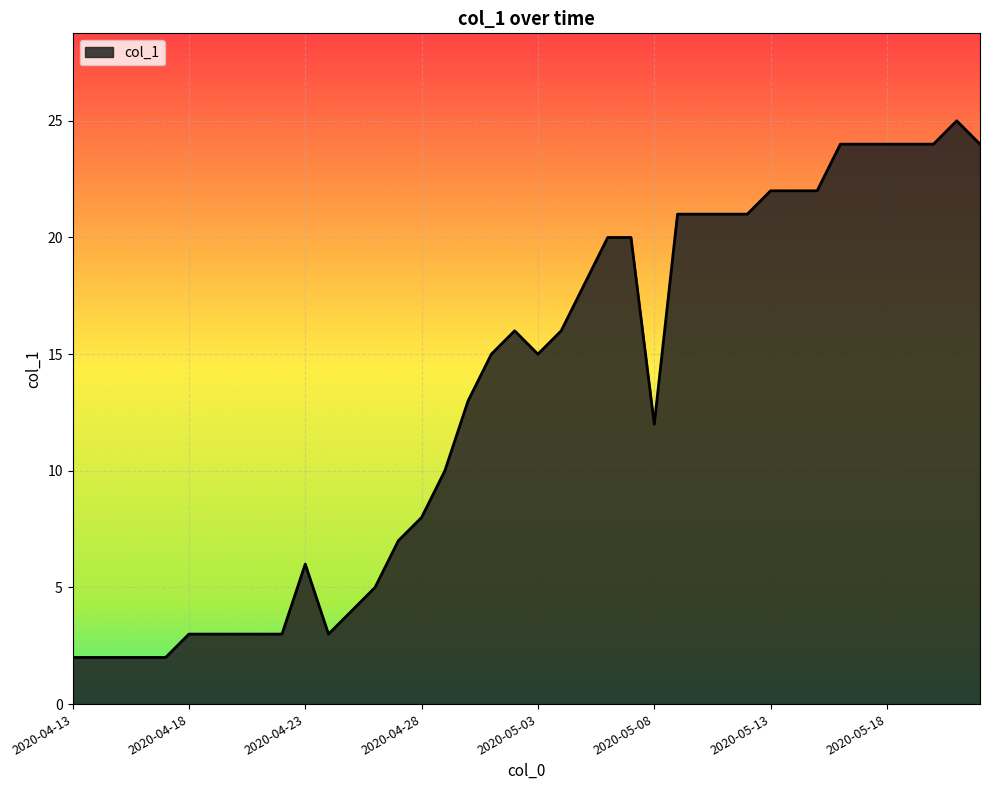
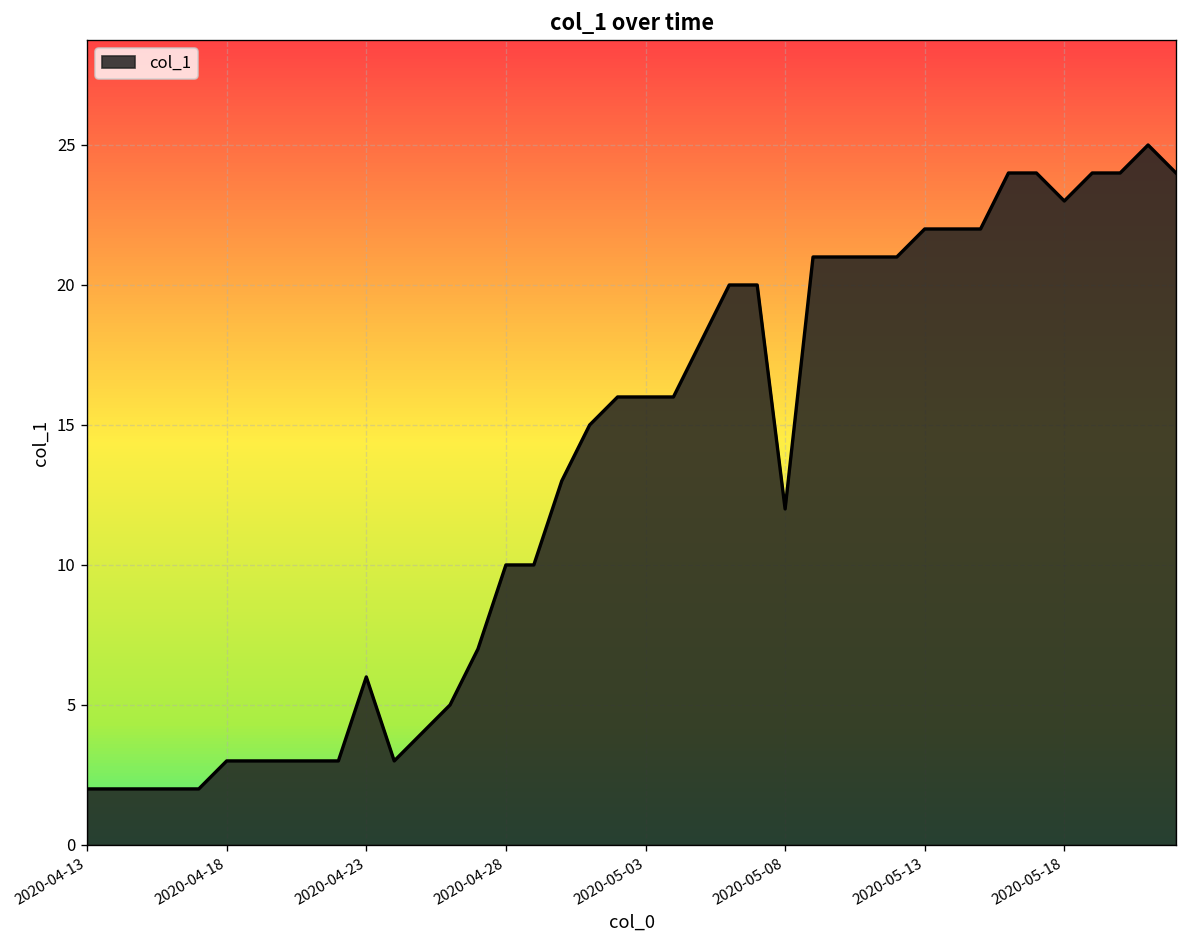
2020-04-28: 8 -> 10
2020-05-03: 15 -> 16
2020-05-18: 24 -> 23
